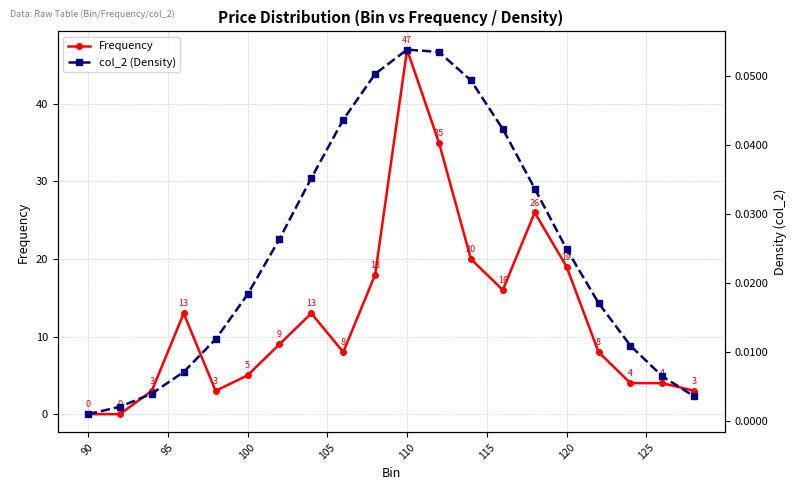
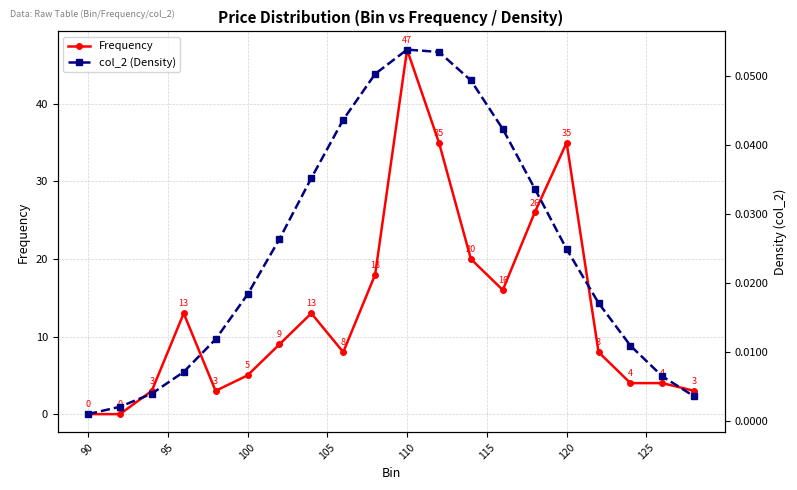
Frequency, 120: 19 -> 35
